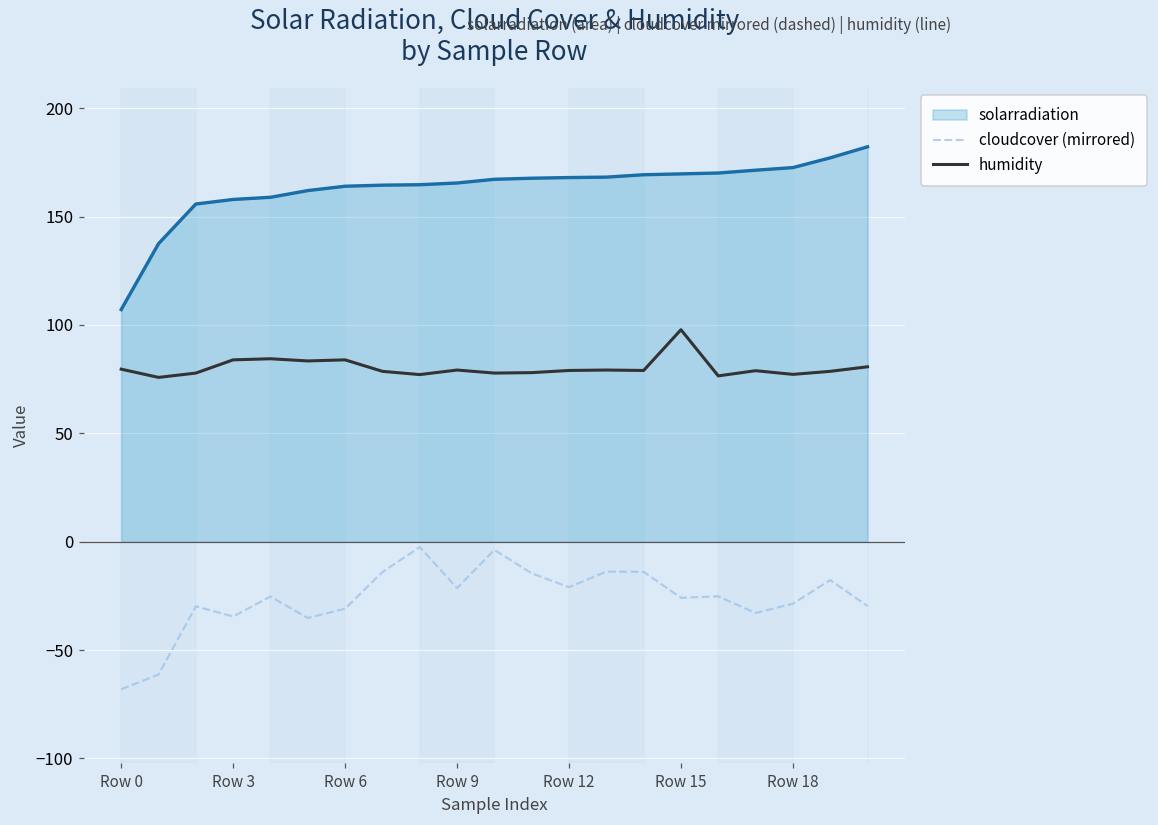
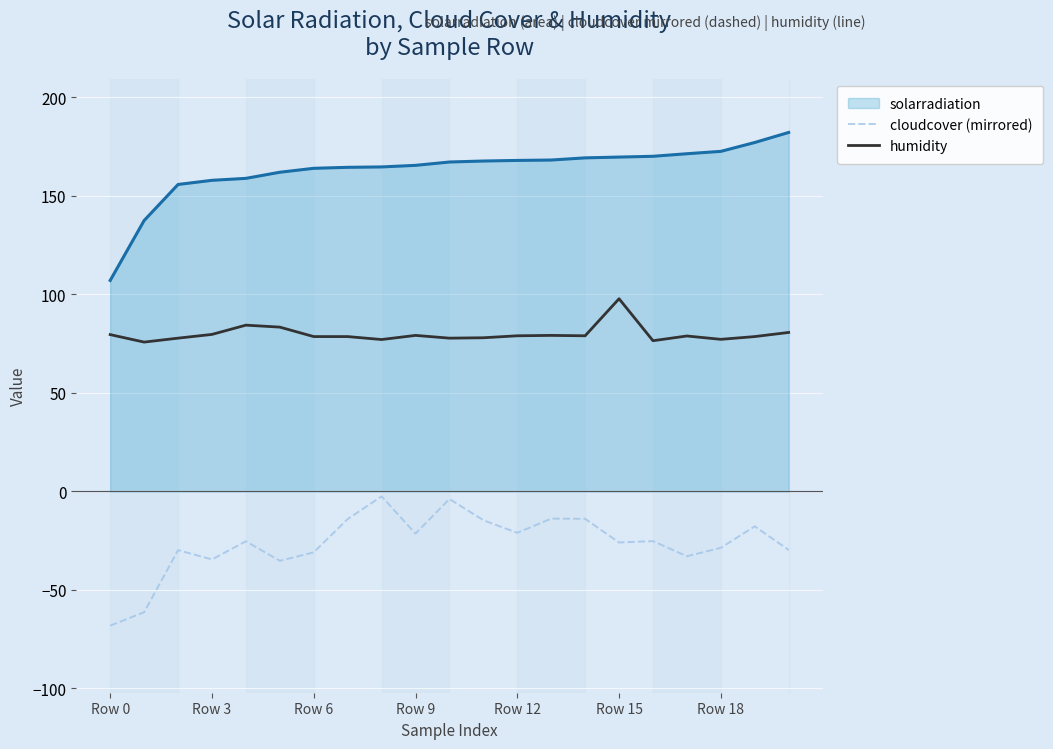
humidity, Row 3: 84 -> 80
humidity, Row 6: 84 -> 79
